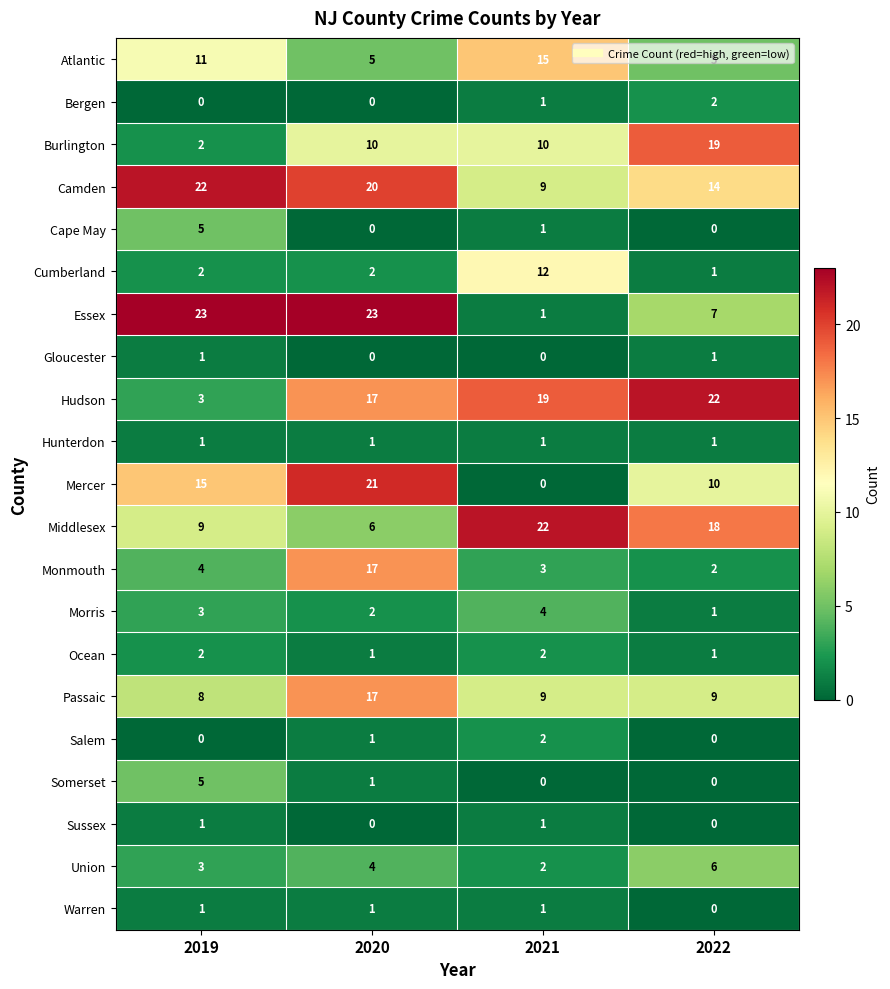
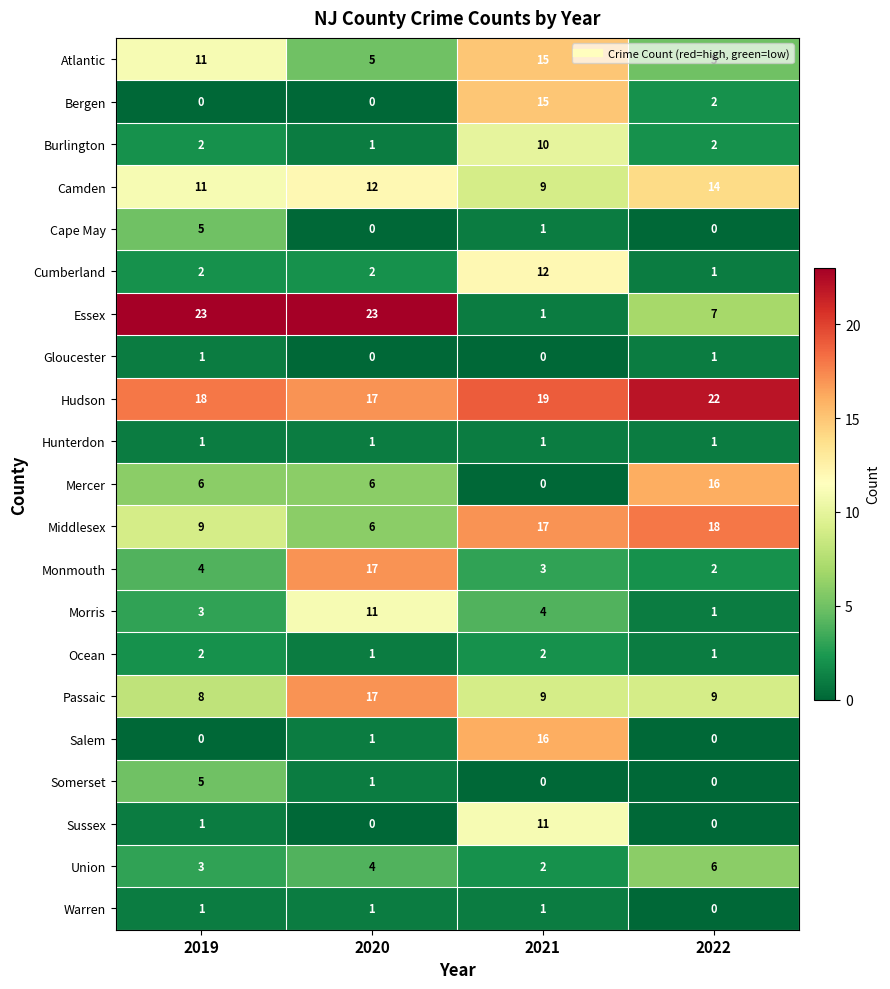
Bergen, 2021: 1 -> 15
Burlington, 2020: 10 -> 1
Burlington, 2022: 19 -> 2
Camden, 2019: 22 -> 11
Camden, 2020: 20 -> 12
Hudson, 2019: 3 -> 18
Mercer, 2019: 15 -> 6
Mercer, 2020: 21 -> 6
Mercer, 2022: 10 -> 16
Middlesex, 2021: 22 -> 17
Morris, 2020: 2 -> 11
Salem, 2021: 2 -> 16
Sussex, 2021: 1 -> 11
